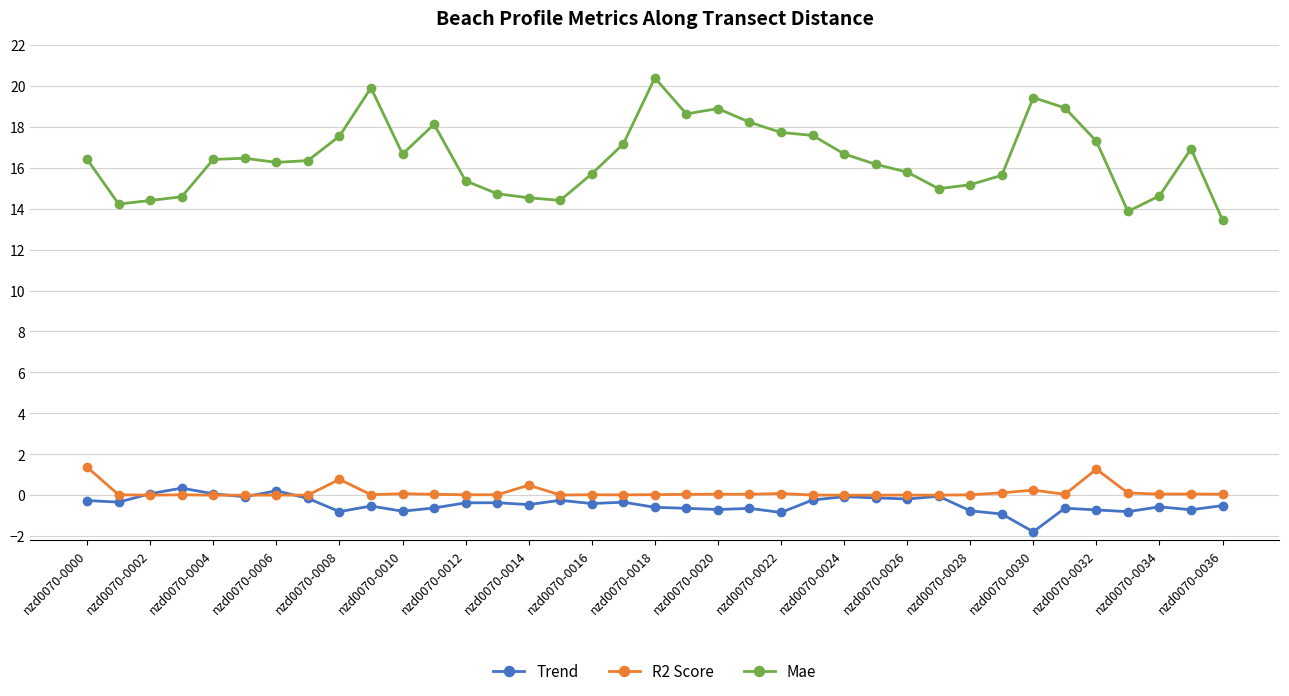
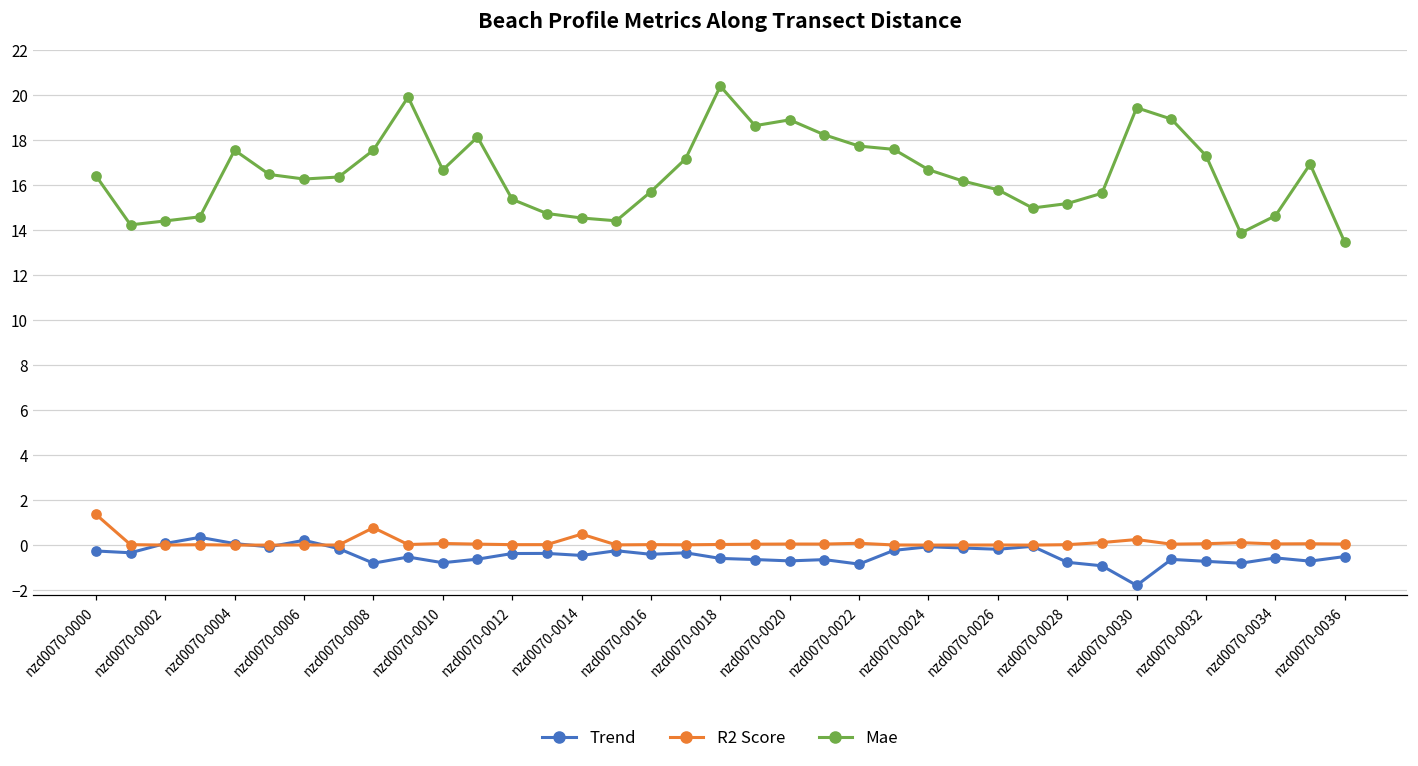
Mae, nzd0070-0004: 16.4 -> 17.5
R2 Score, nzd0070-0032: 1.3 -> 0.1
